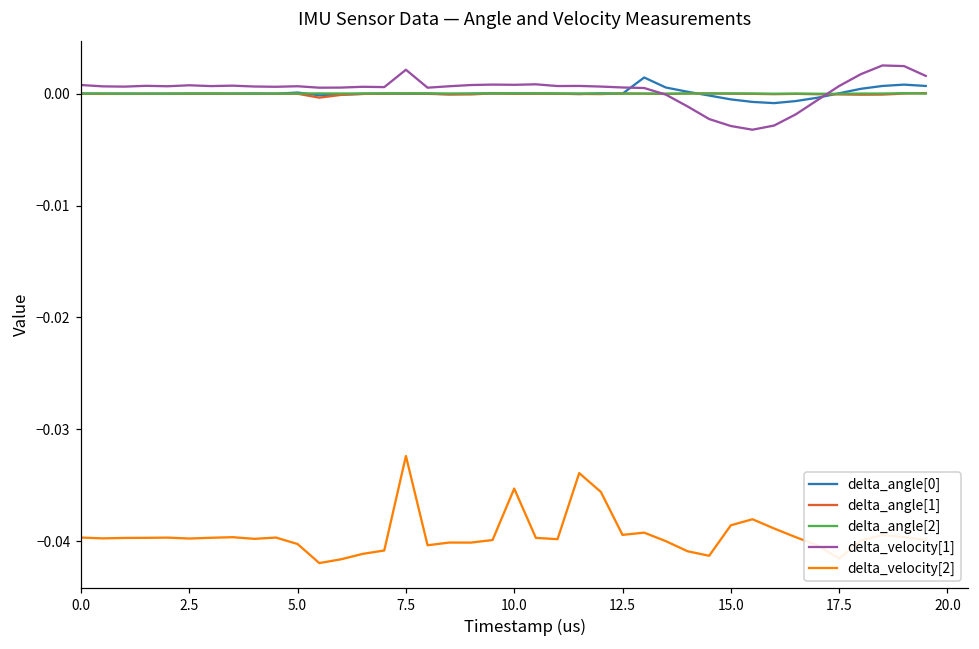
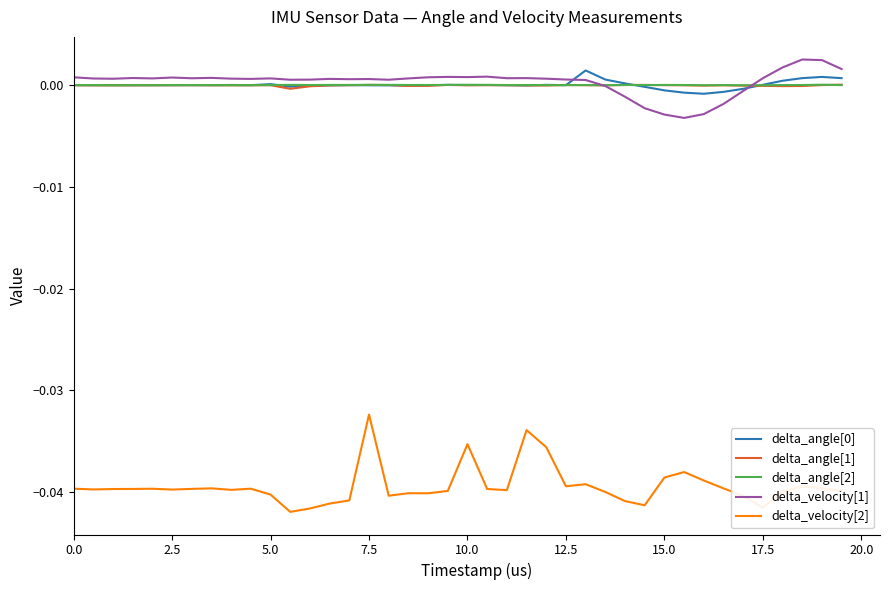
delta_velocity[1], 7.5: 0.0021 -> 0.0006
